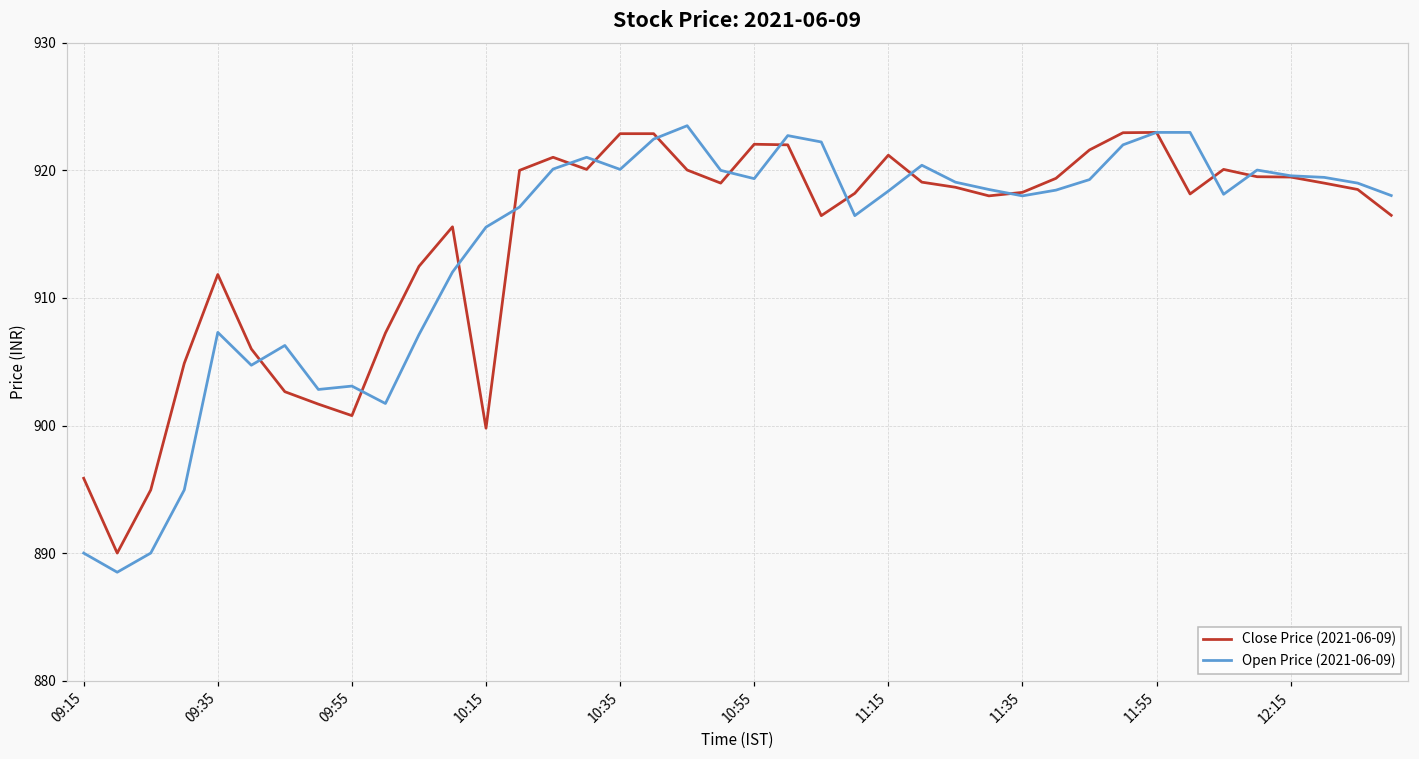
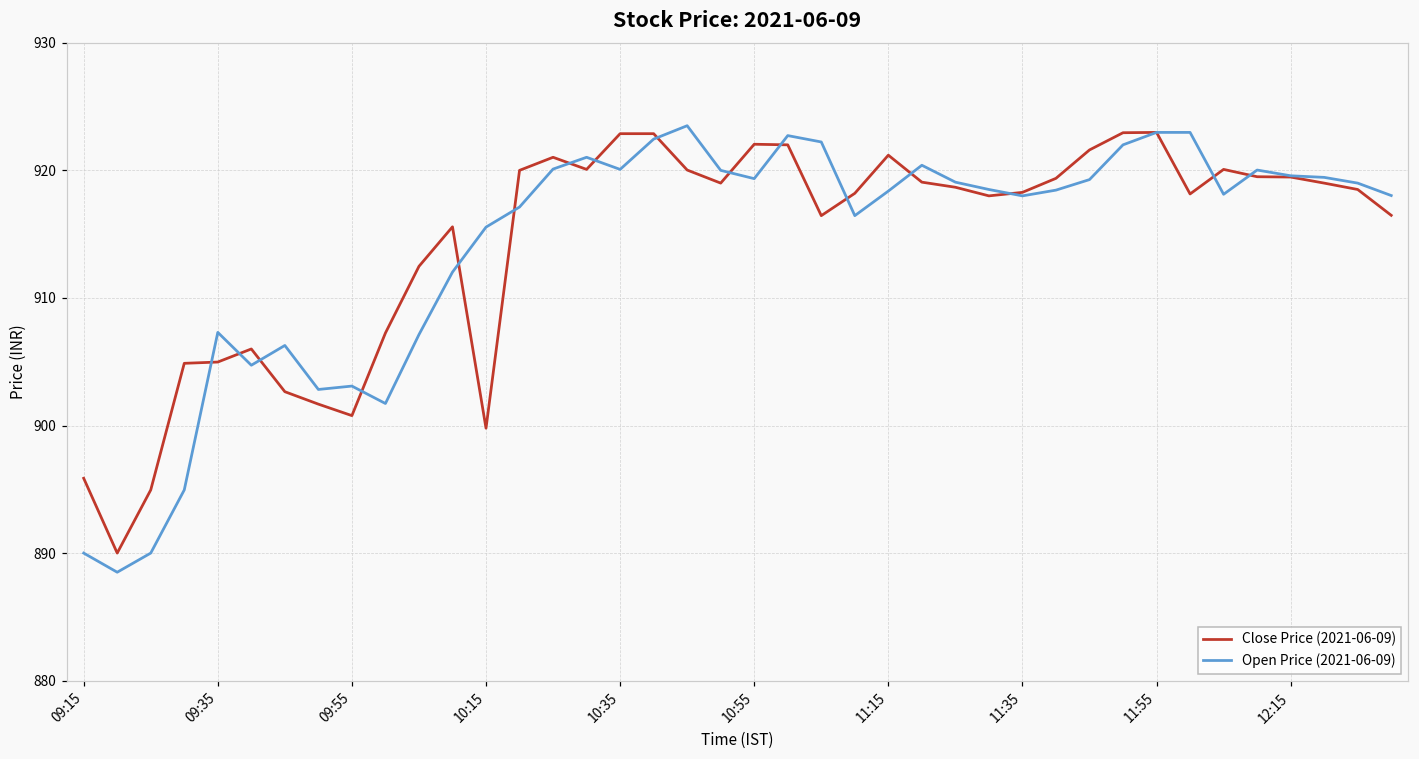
Close Price (2021-06-09), 09:35: 911.8 -> 905.0
